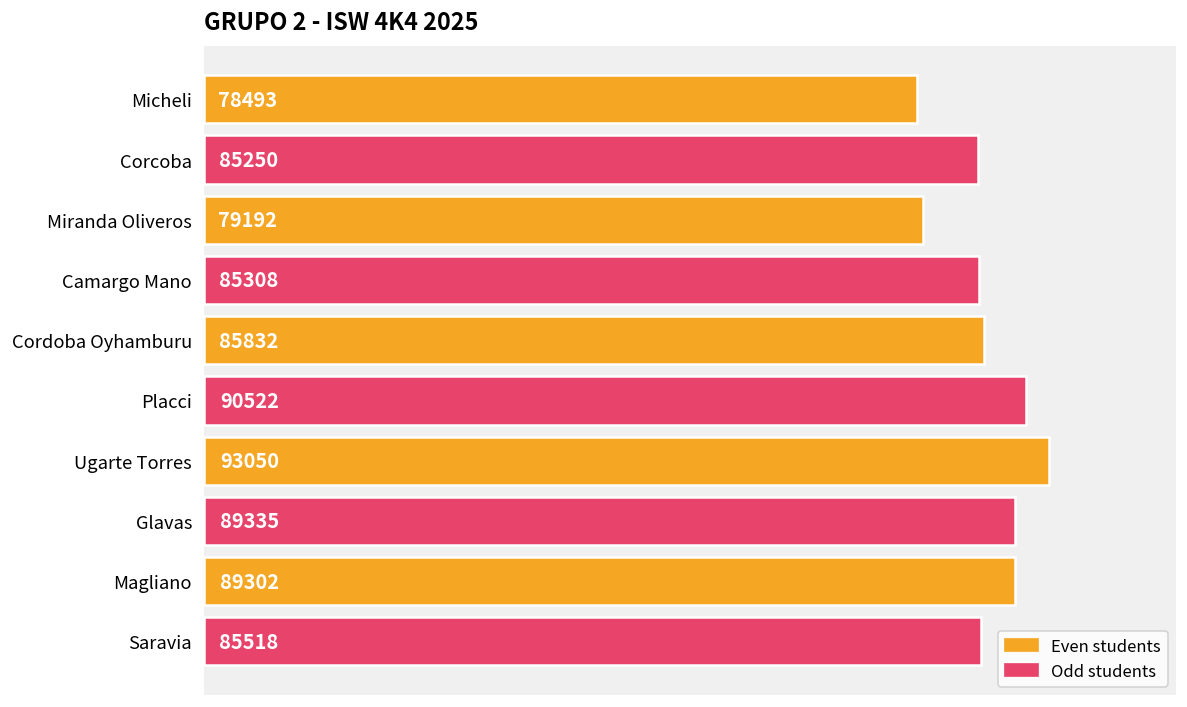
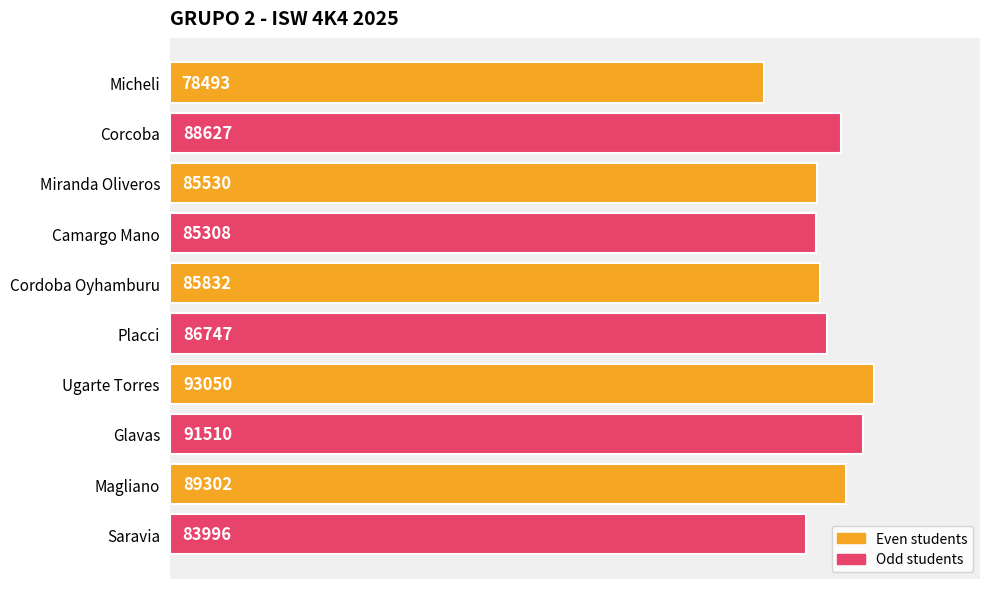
Corcoba: 85250 -> 88627
Miranda Oliveros: 79192 -> 85530
Placci: 90522 -> 86747
Glavas: 89335 -> 91510
Saravia: 85518 -> 83996
